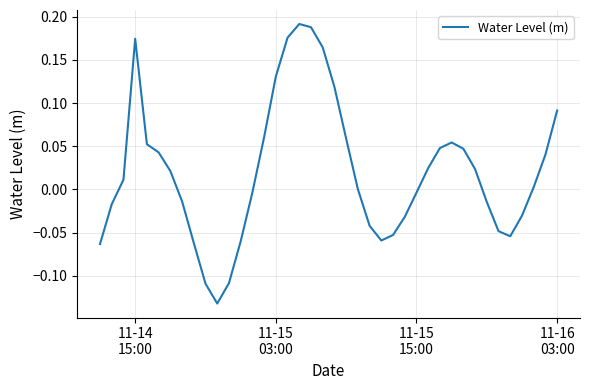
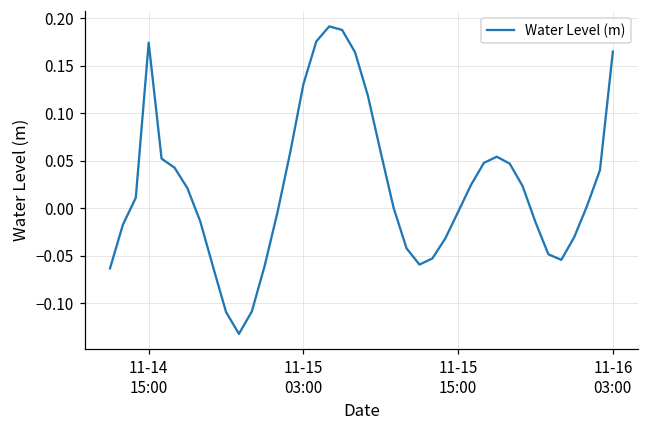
11-16 03:00: 0.09 -> 0.17
